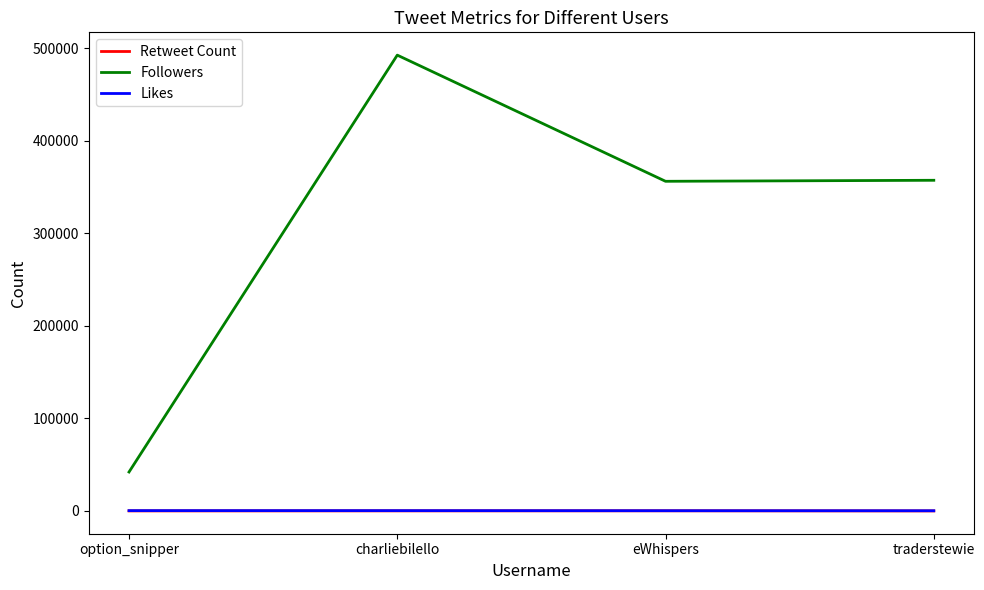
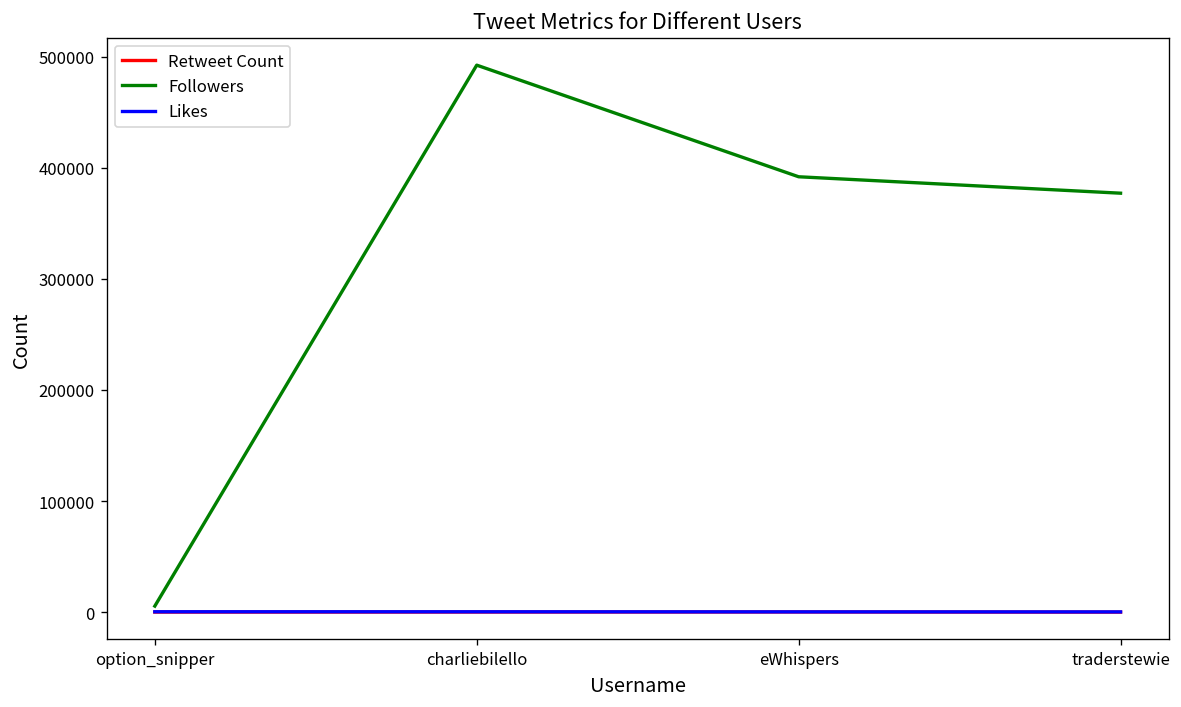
Followers, option_snipper: 40000 -> 10000
Followers, eWhispers: 360000 -> 390000
Followers, traderstewie: 360000 -> 380000
